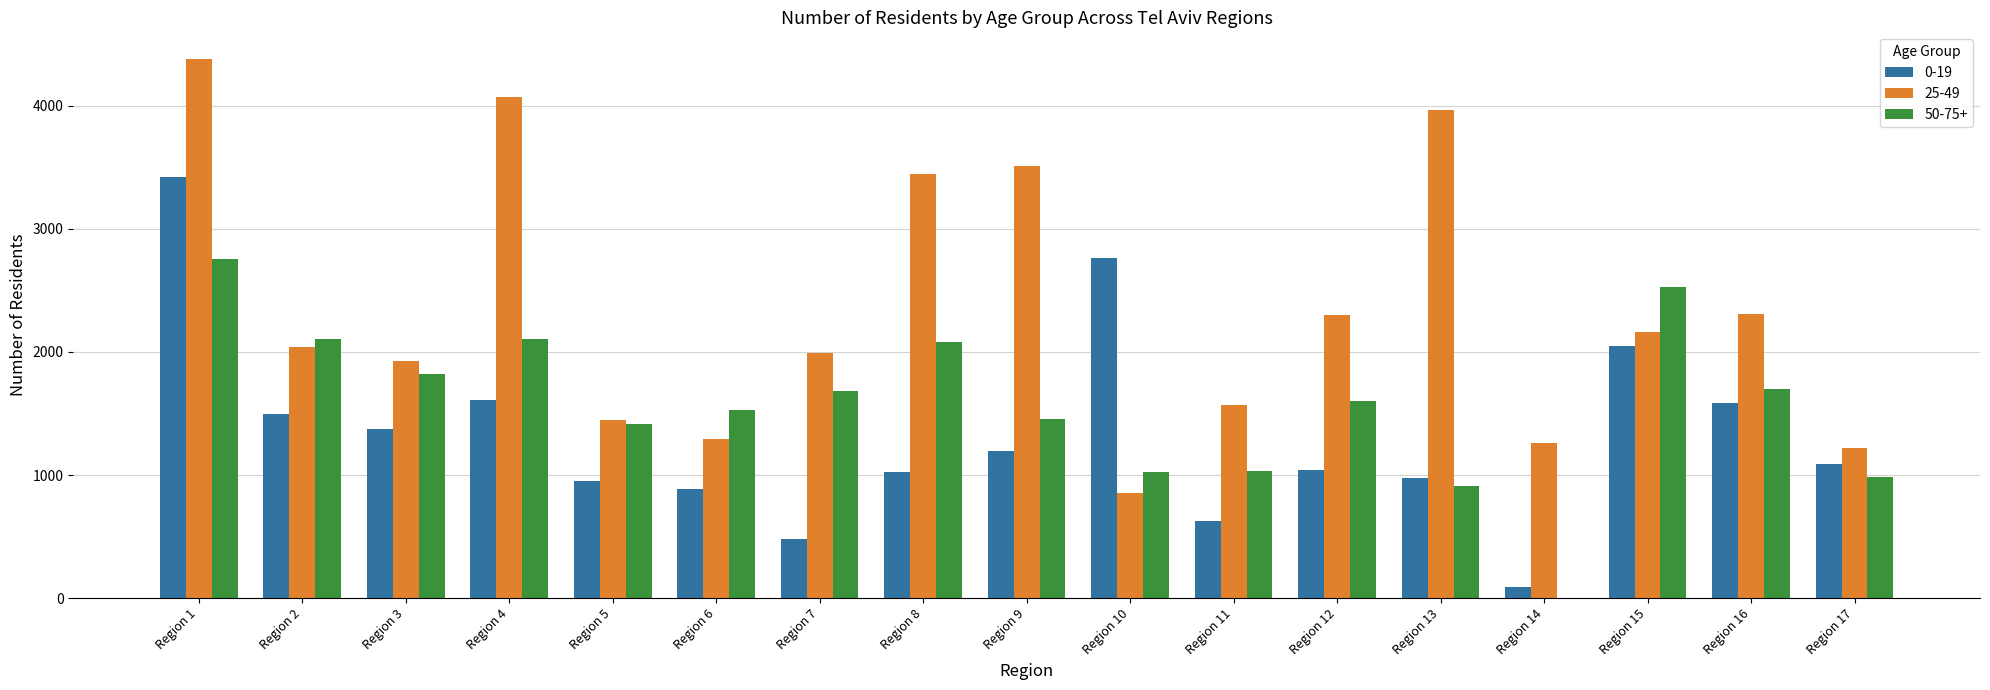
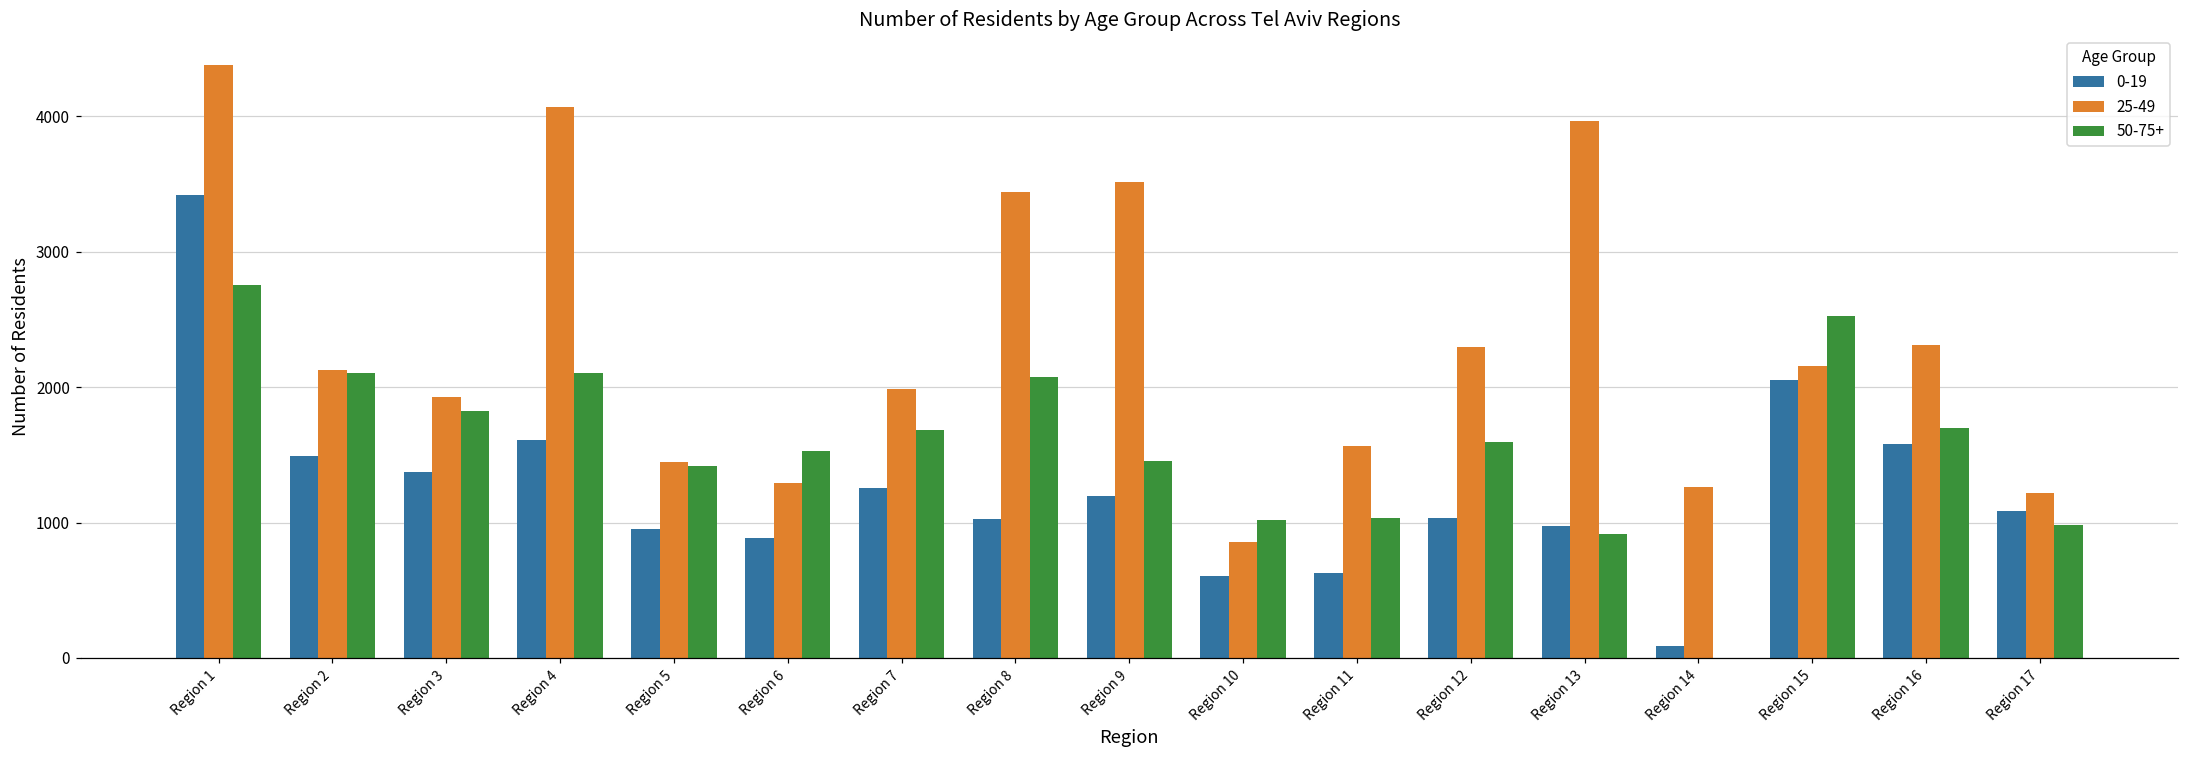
25-49, Region 2: 2040 -> 2130
0-19, Region 7: 480 -> 1250
0-19, Region 10: 2770 -> 610
